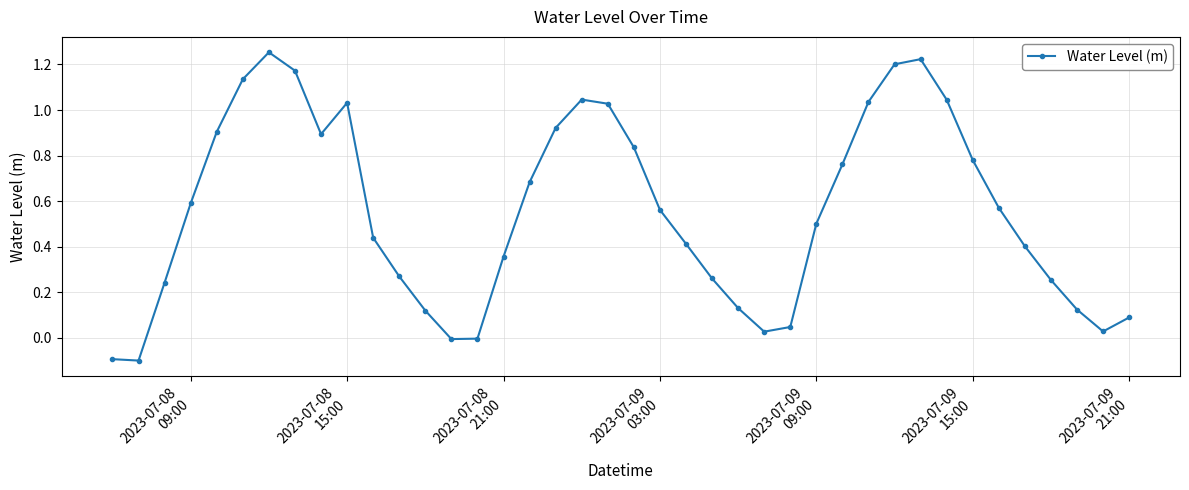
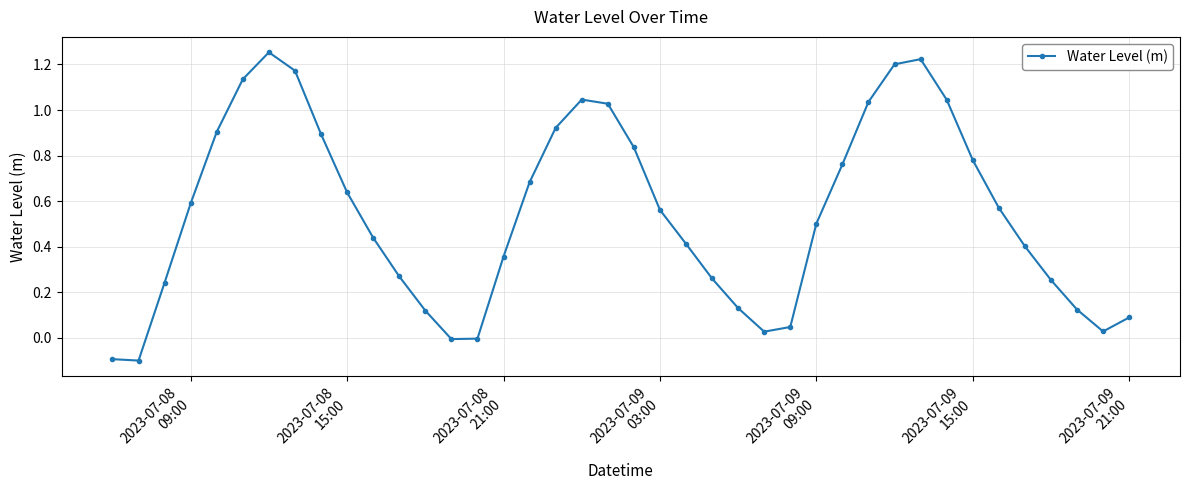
2023-07-08 15:00: 1.03 -> 0.64
